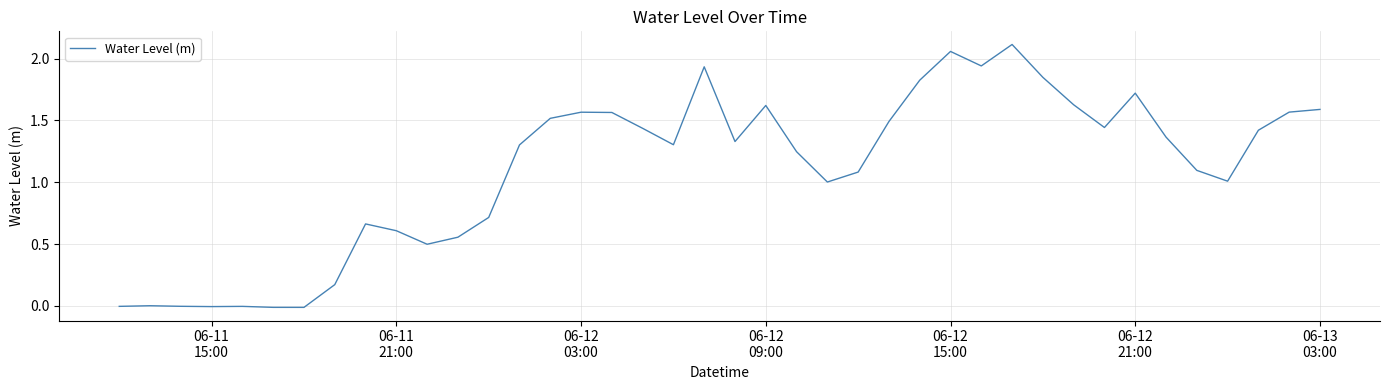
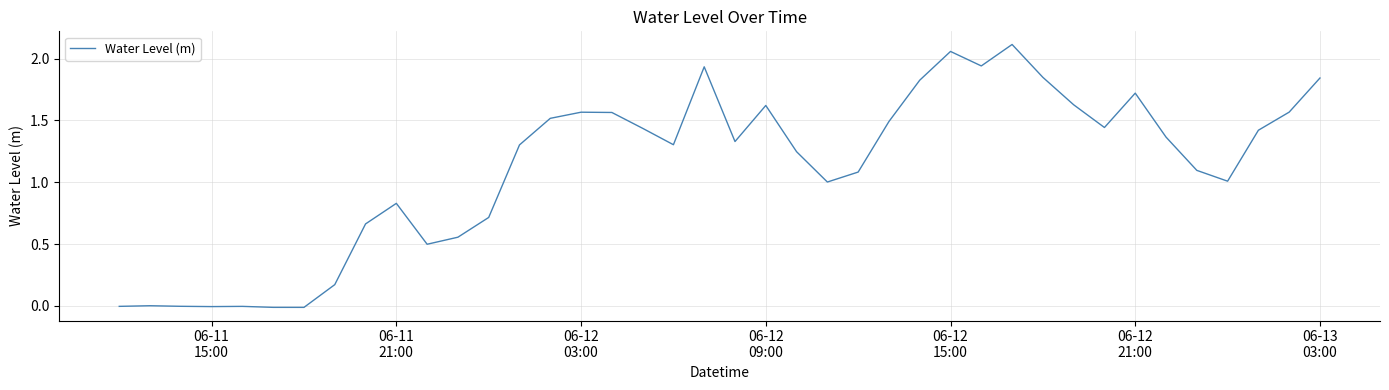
06-11 21:00: 0.61 -> 0.83
06-13 03:00: 1.59 -> 1.84
